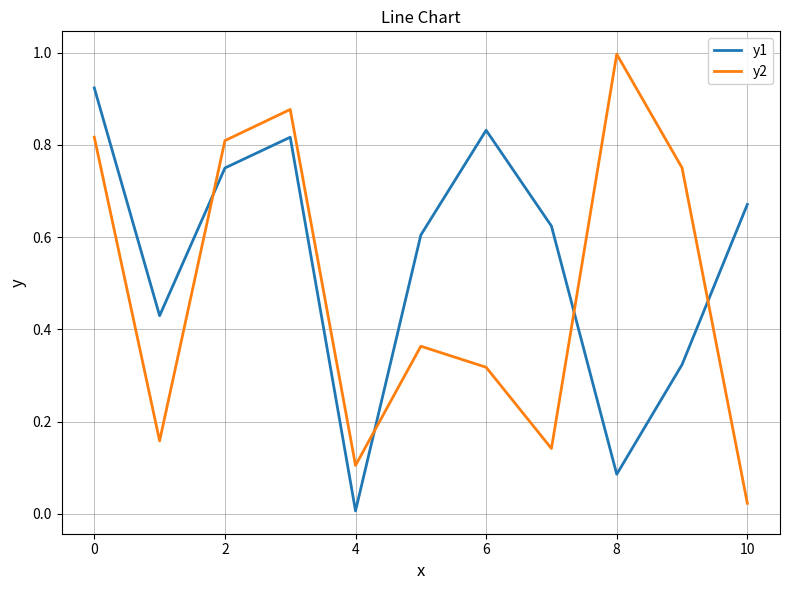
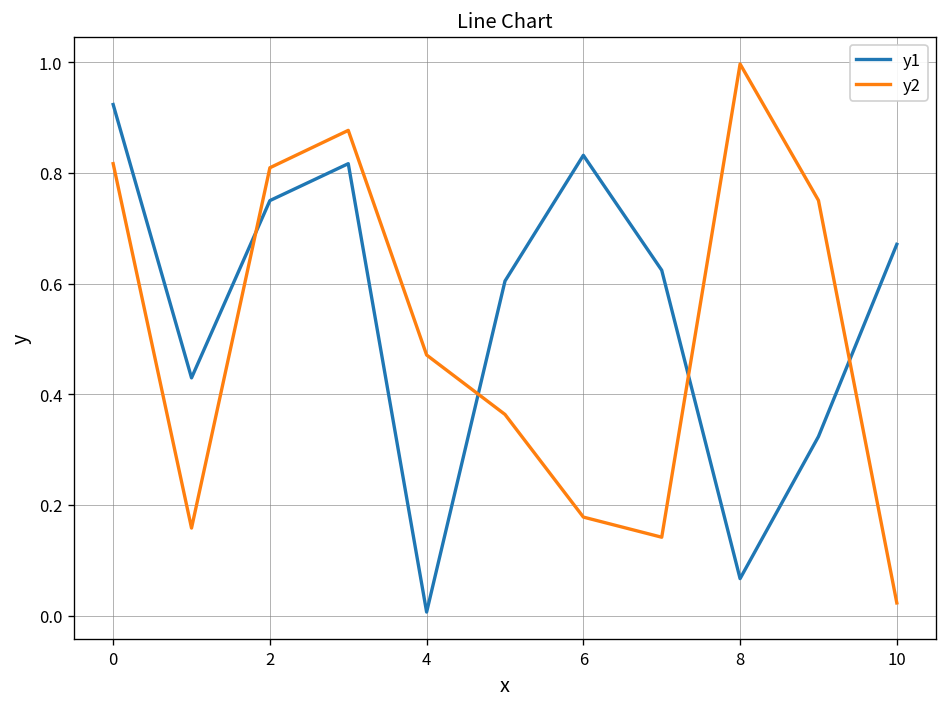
y2, 4: 0.11 -> 0.47
y2, 6: 0.32 -> 0.18
y1, 8: 0.09 -> 0.07
